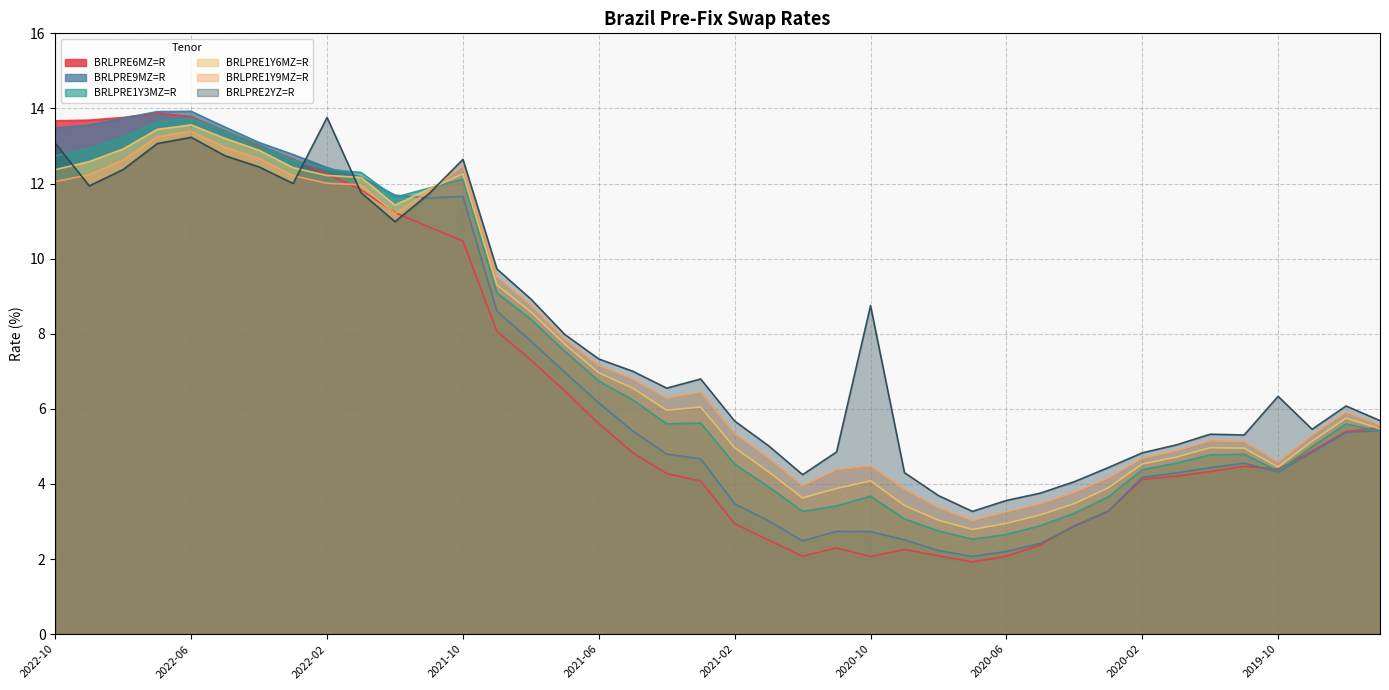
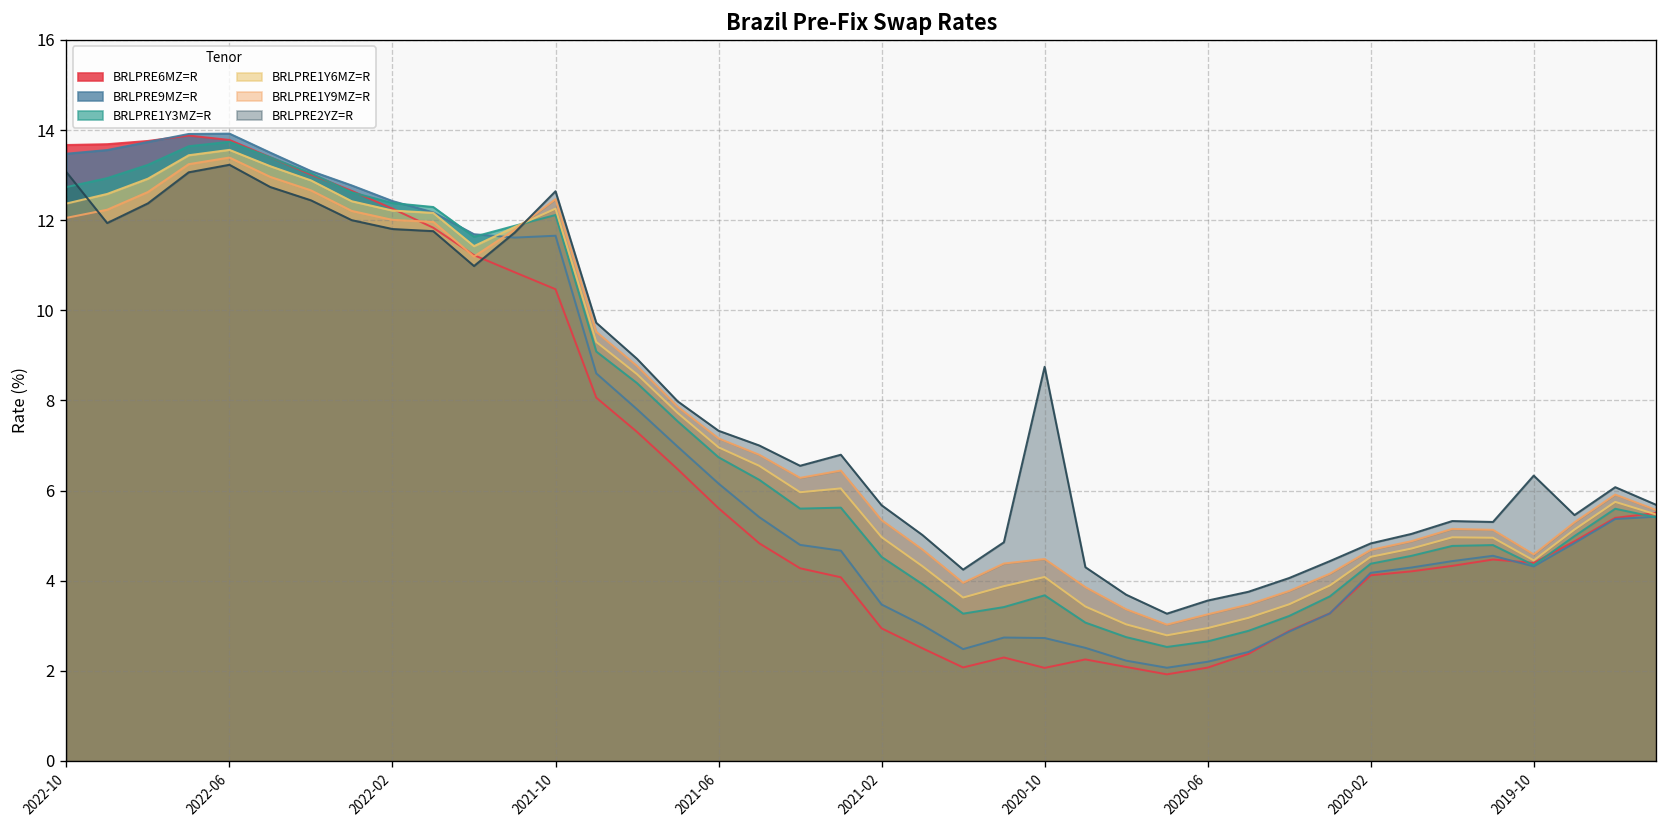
BRLPRE2YZ=R, 2022-02: 13.8 -> 11.8
